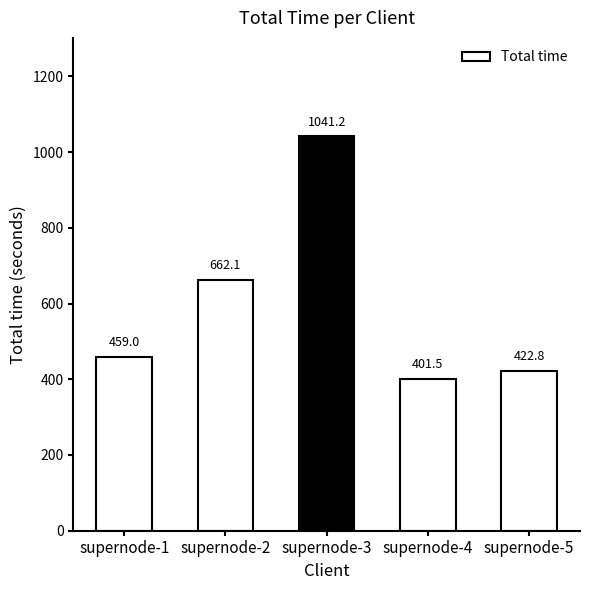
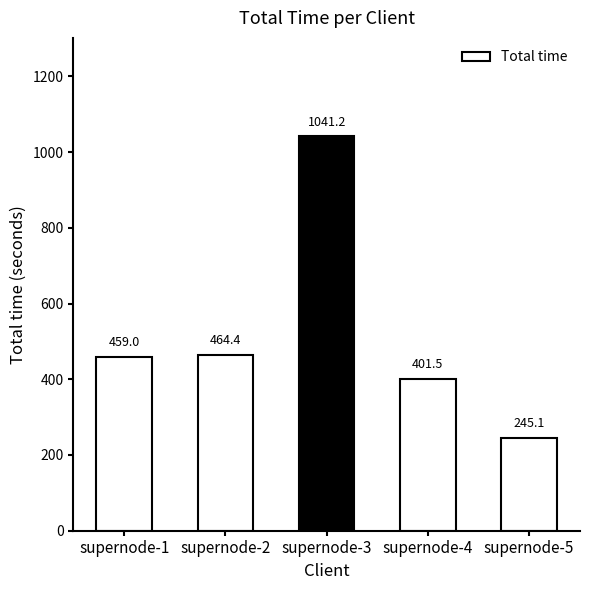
supernode-2: 662.1 -> 464.4
supernode-5: 422.8 -> 245.1
